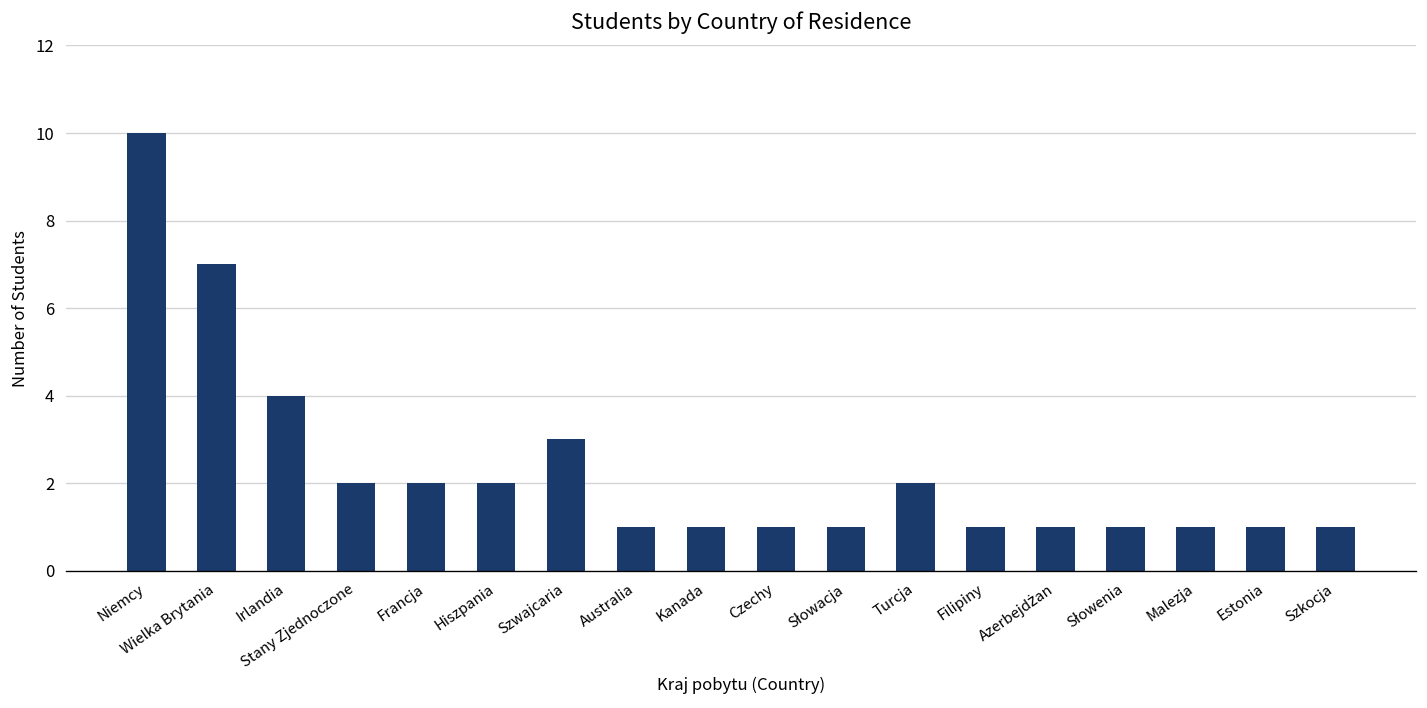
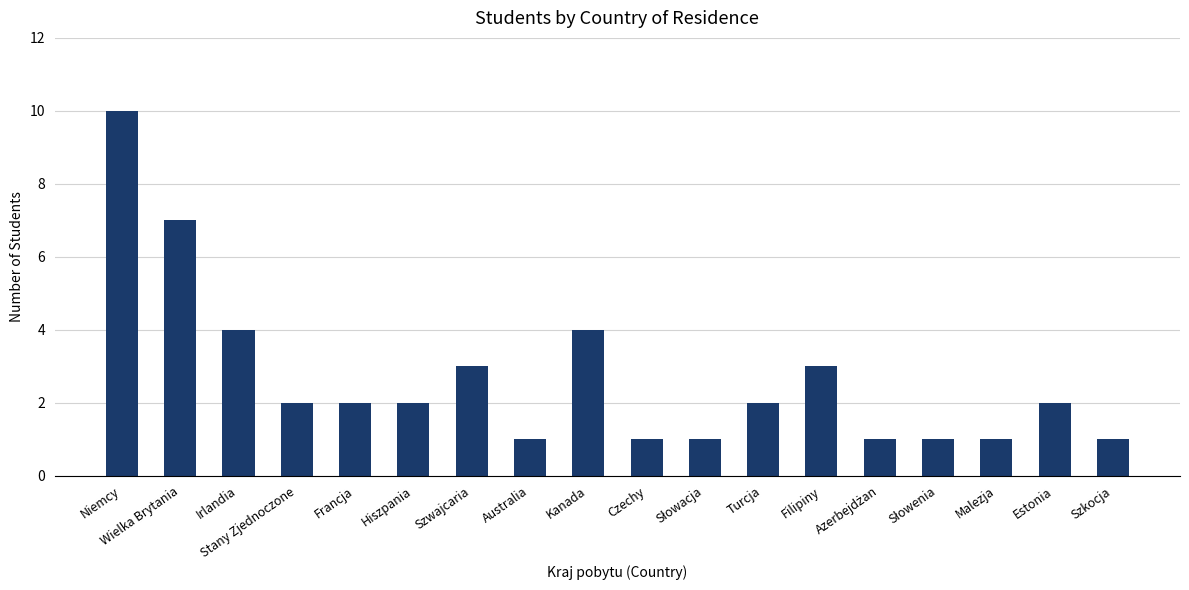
Kanada: 1 -> 4
Filipiny: 1 -> 3
Estonia: 1 -> 2
